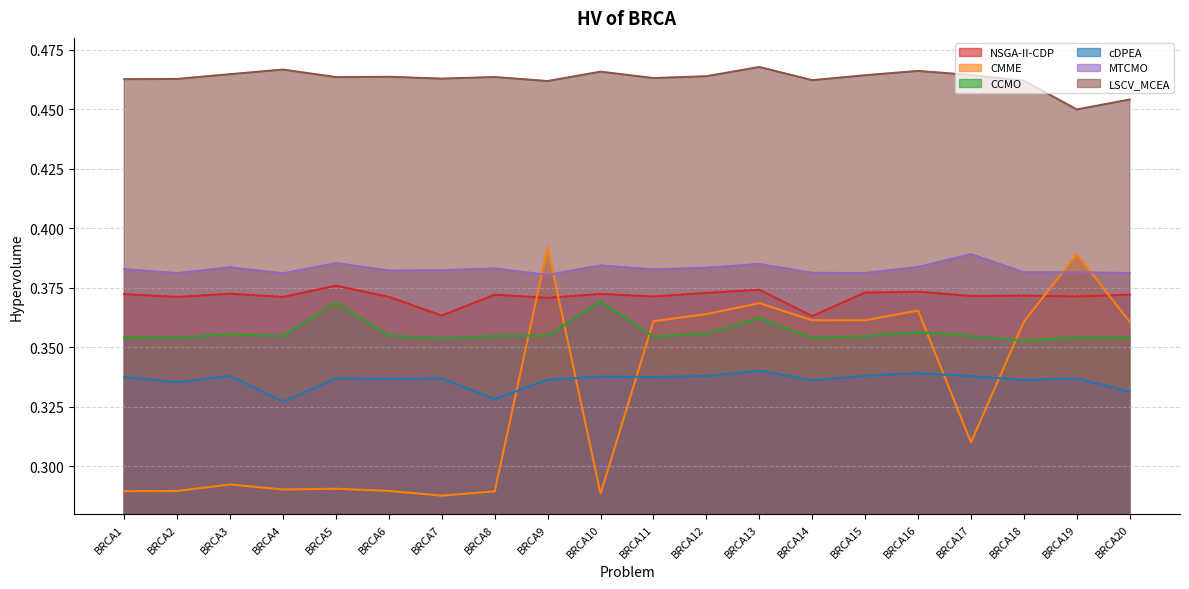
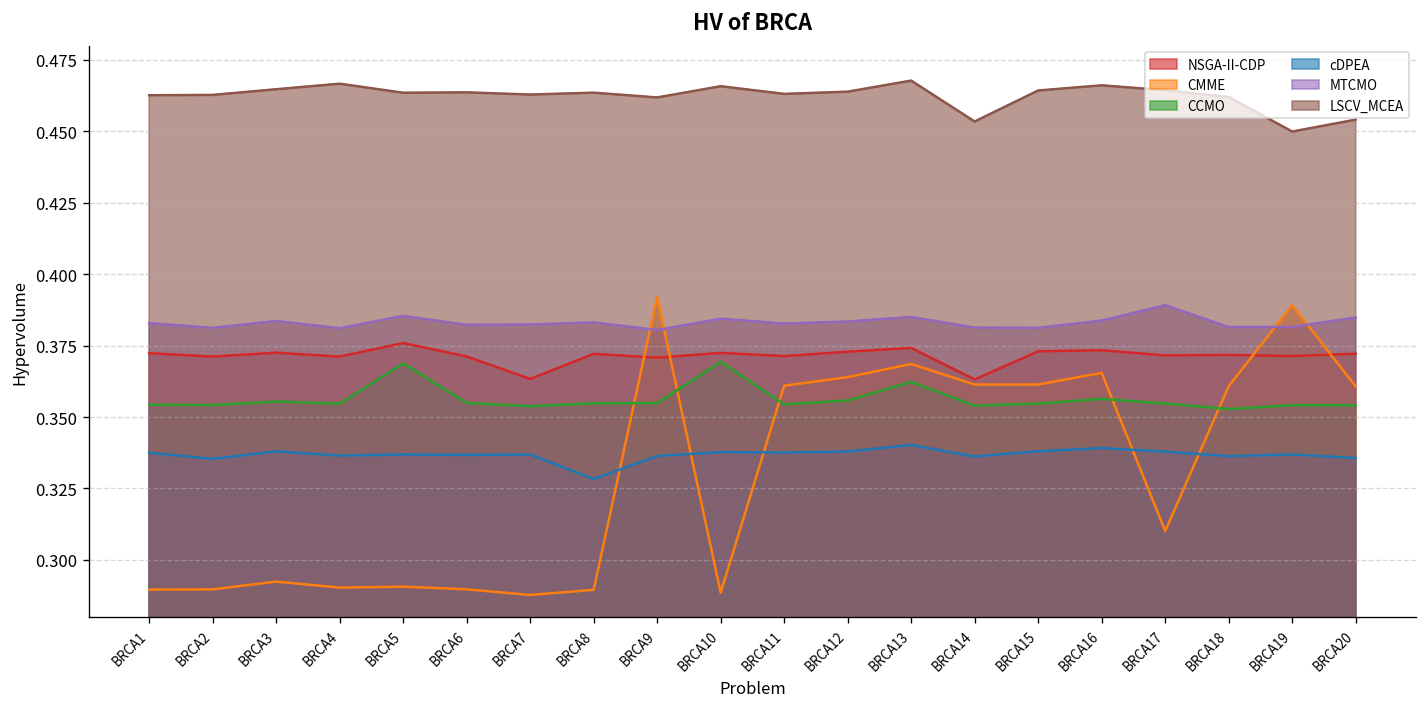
cDPEA, BRCA4: 0.327 -> 0.337
LSCV_MCEA, BRCA14: 0.462 -> 0.453
cDPEA, BRCA20: 0.331 -> 0.336
MTCMO, BRCA20: 0.381 -> 0.385
